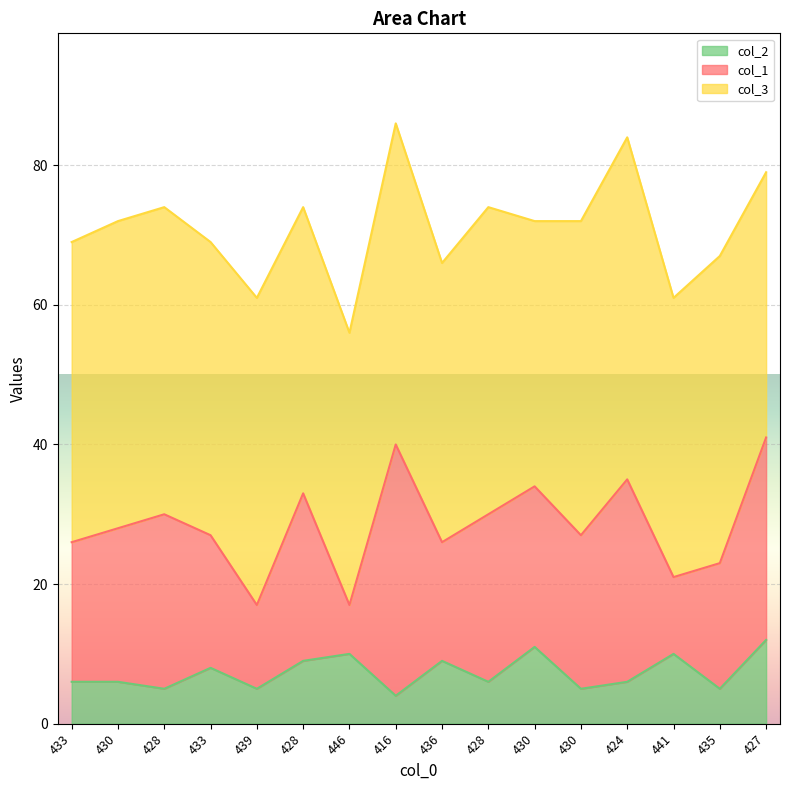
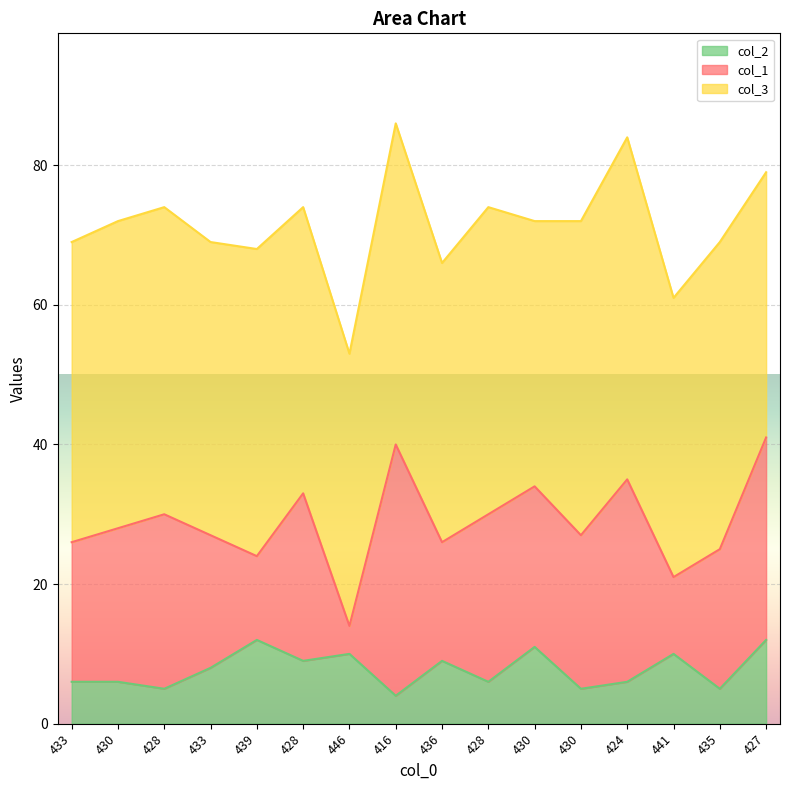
col_2, 439: 5 -> 12
col_1, 446: 7 -> 4
col_1, 435: 18 -> 20
